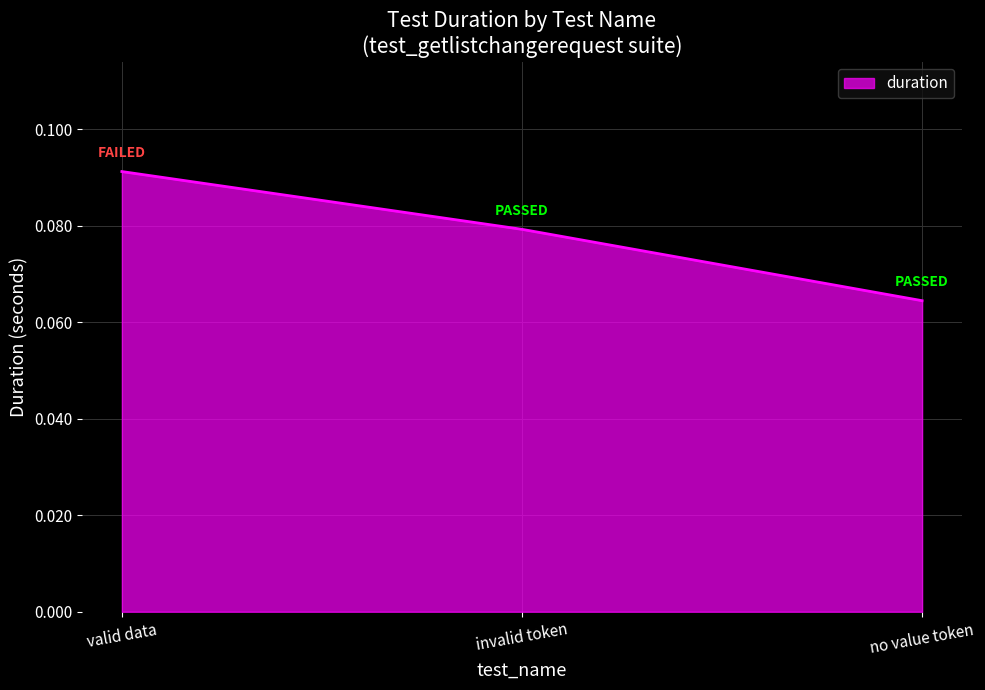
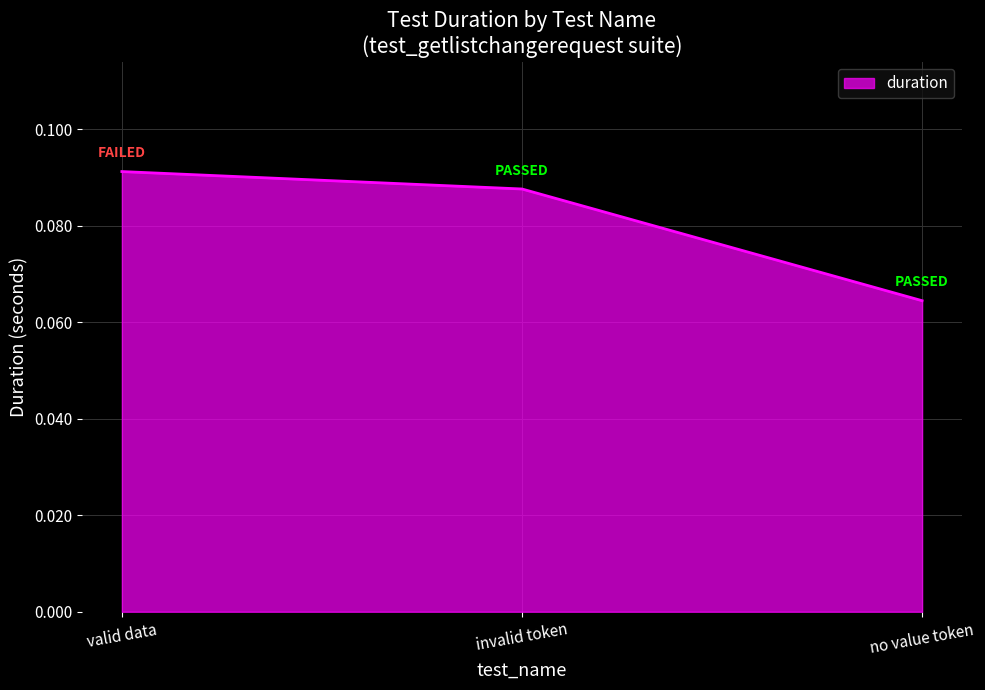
invalid token: 0.079 -> 0.088
